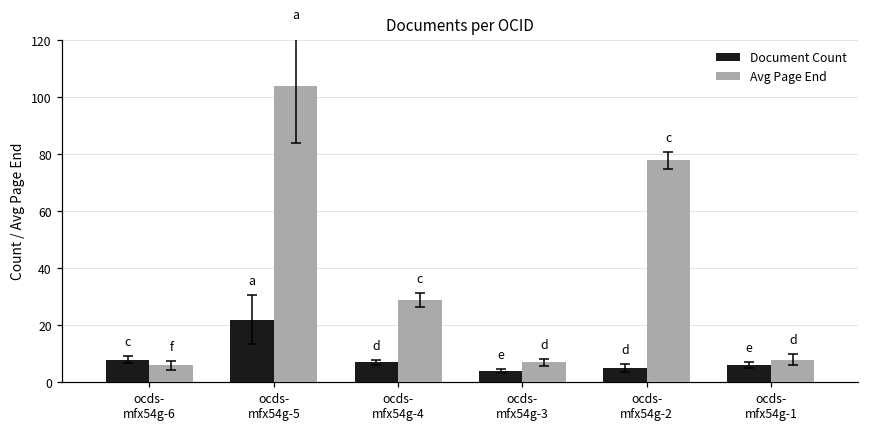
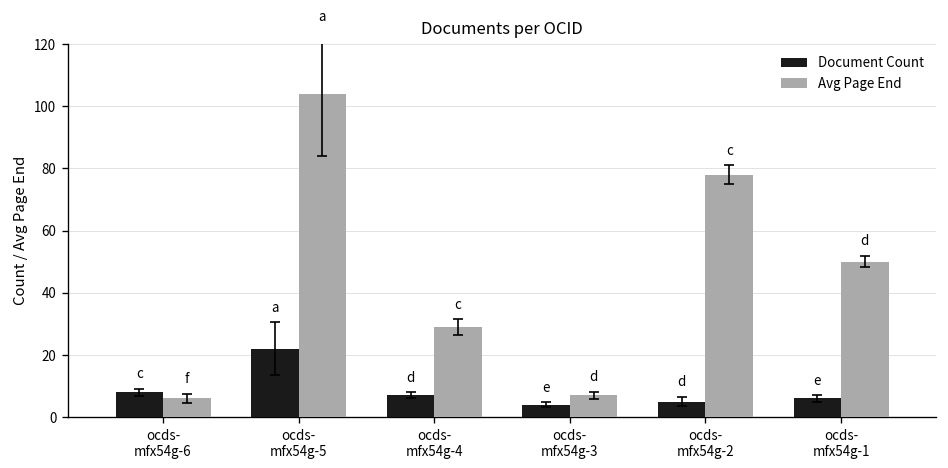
Avg Page End, ocds- mfx54g-1: 8 -> 50
